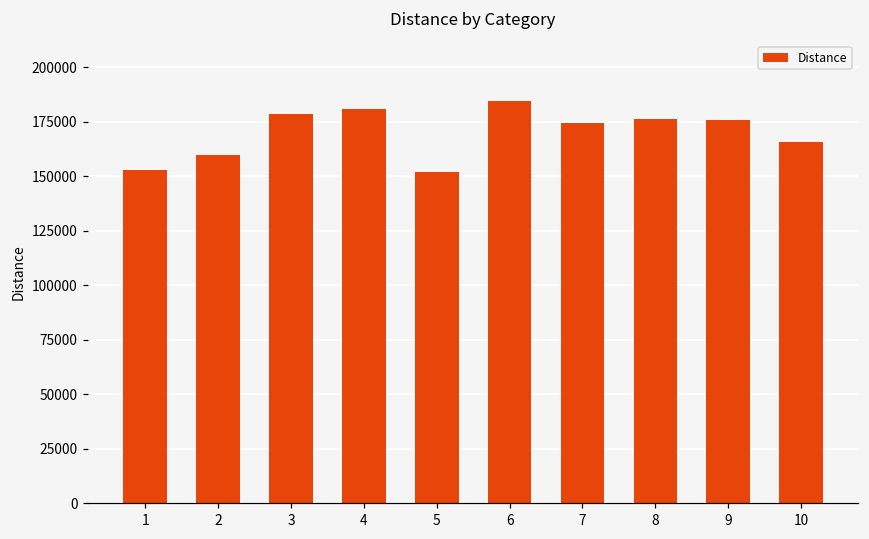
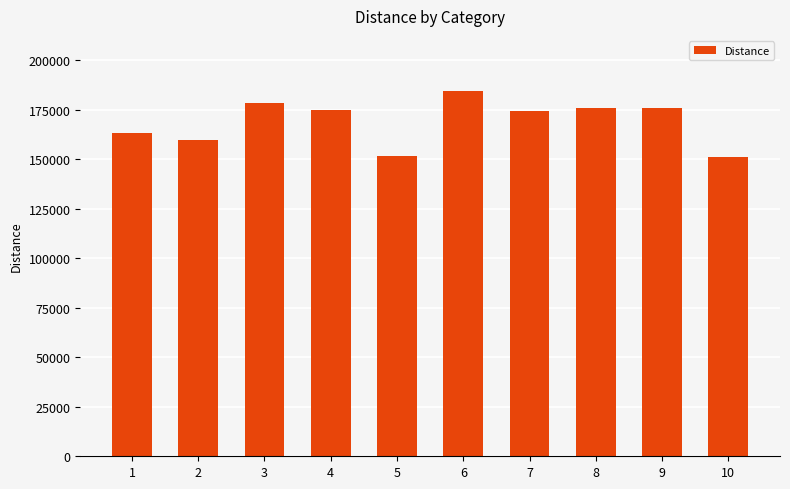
1: 153000 -> 163000
4: 181000 -> 175000
10: 166000 -> 151000
